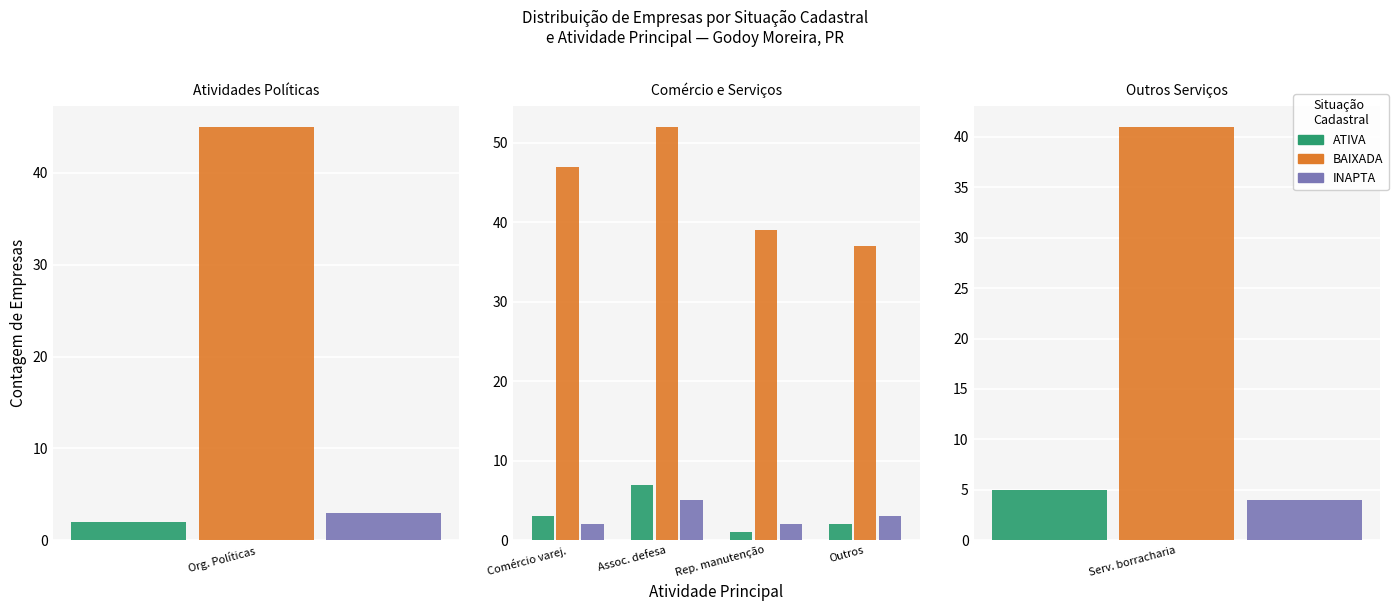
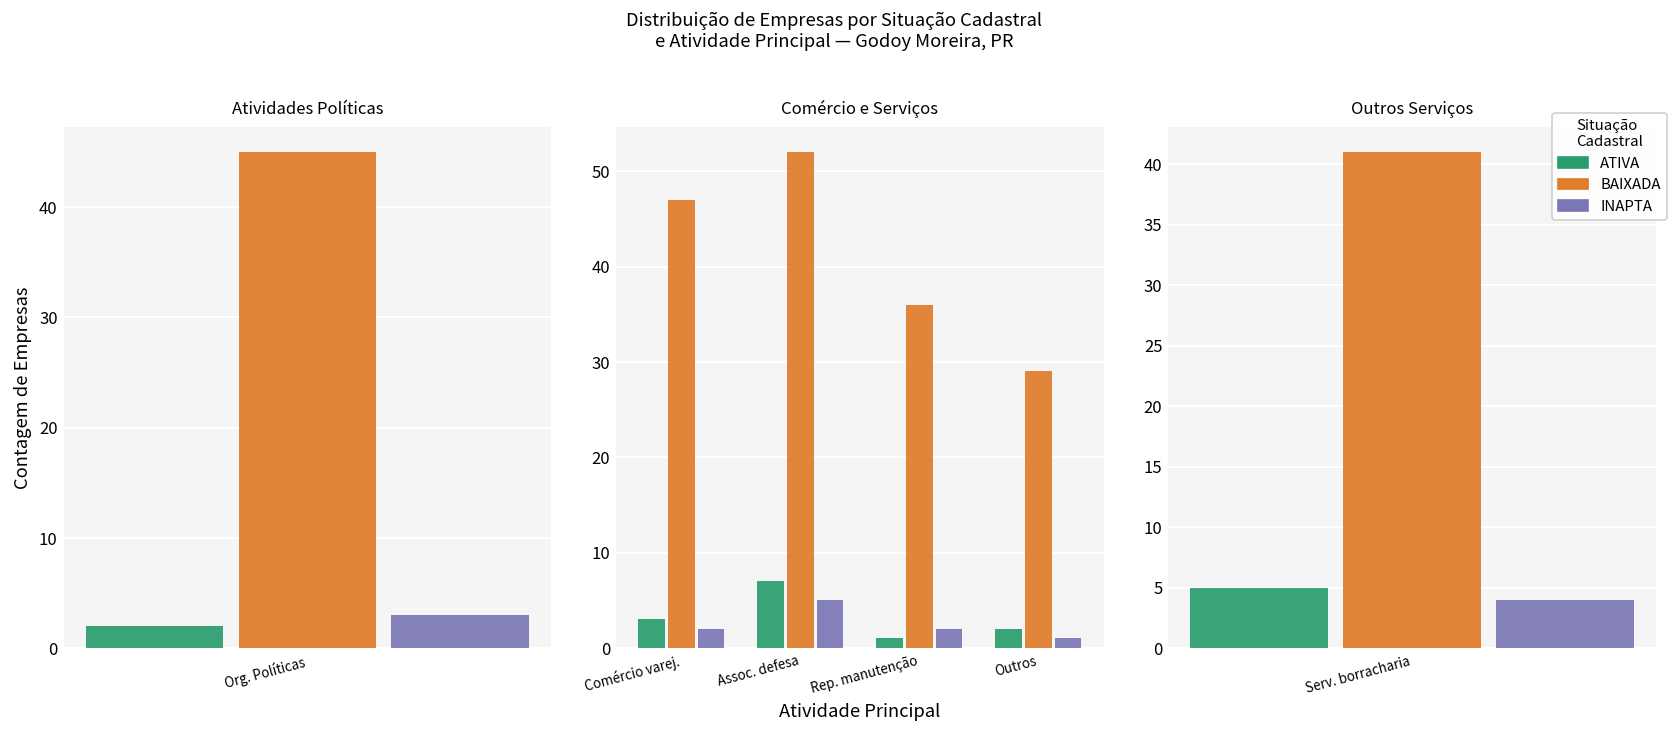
Comércio e Serviços, BAIXADA, Rep. manutenção: 39 -> 36
Comércio e Serviços, BAIXADA, Outros: 37 -> 29
Comércio e Serviços, INAPTA, Outros: 3 -> 1
